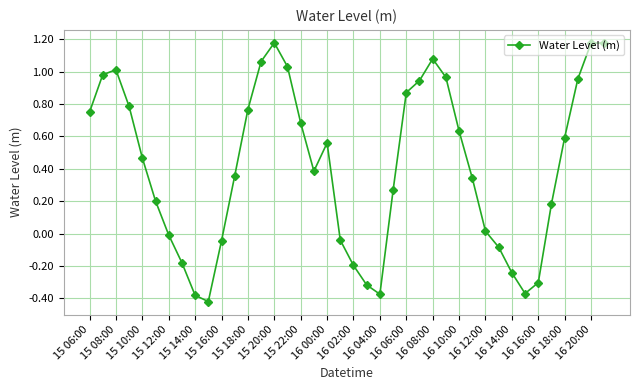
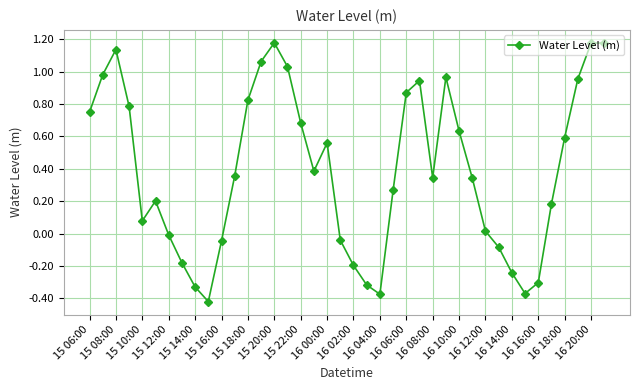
15 08:00: 1.01 -> 1.14
15 10:00: 0.47 -> 0.08
15 14:00: -0.38 -> -0.33
15 18:00: 0.77 -> 0.82
16 08:00: 1.08 -> 0.34
